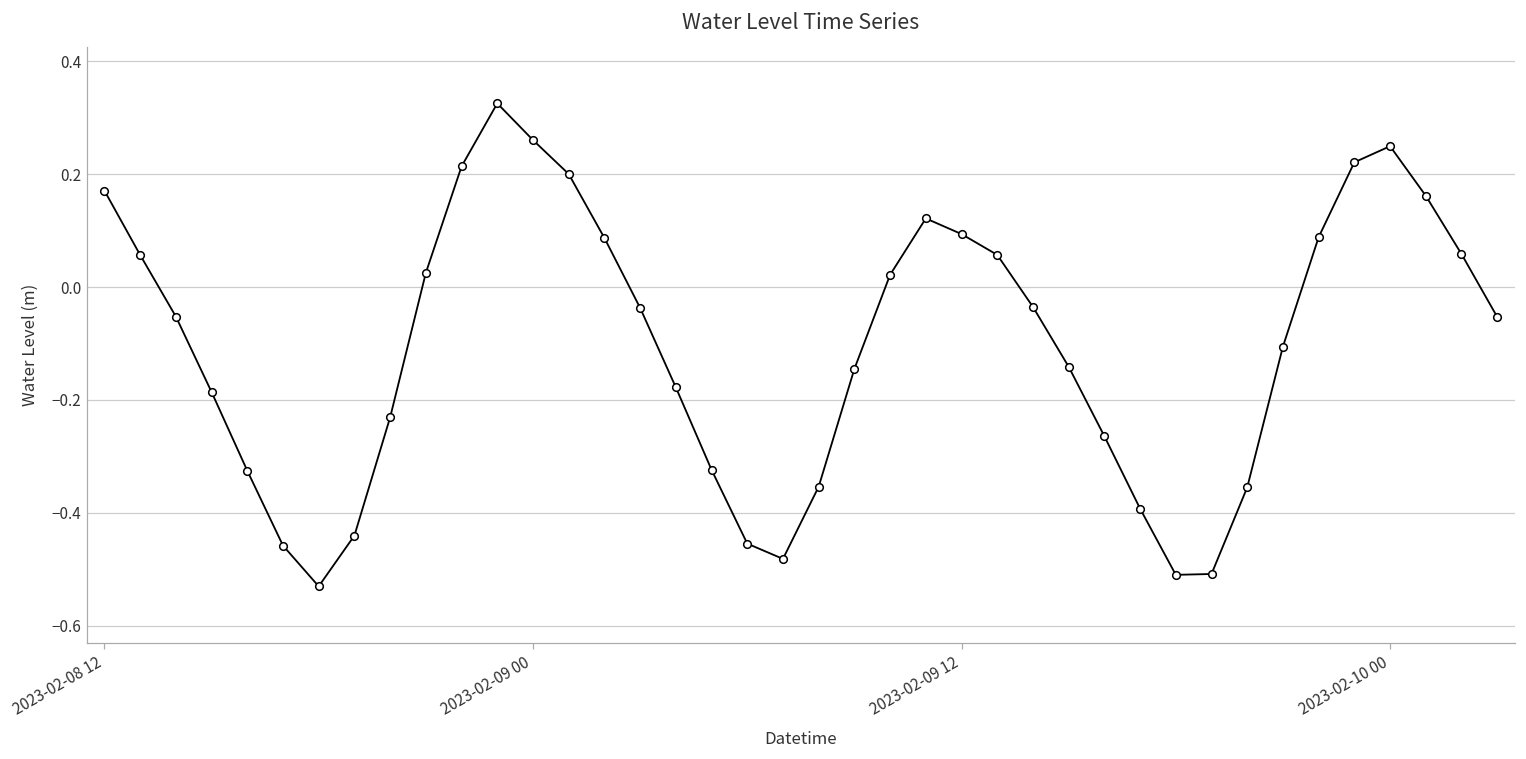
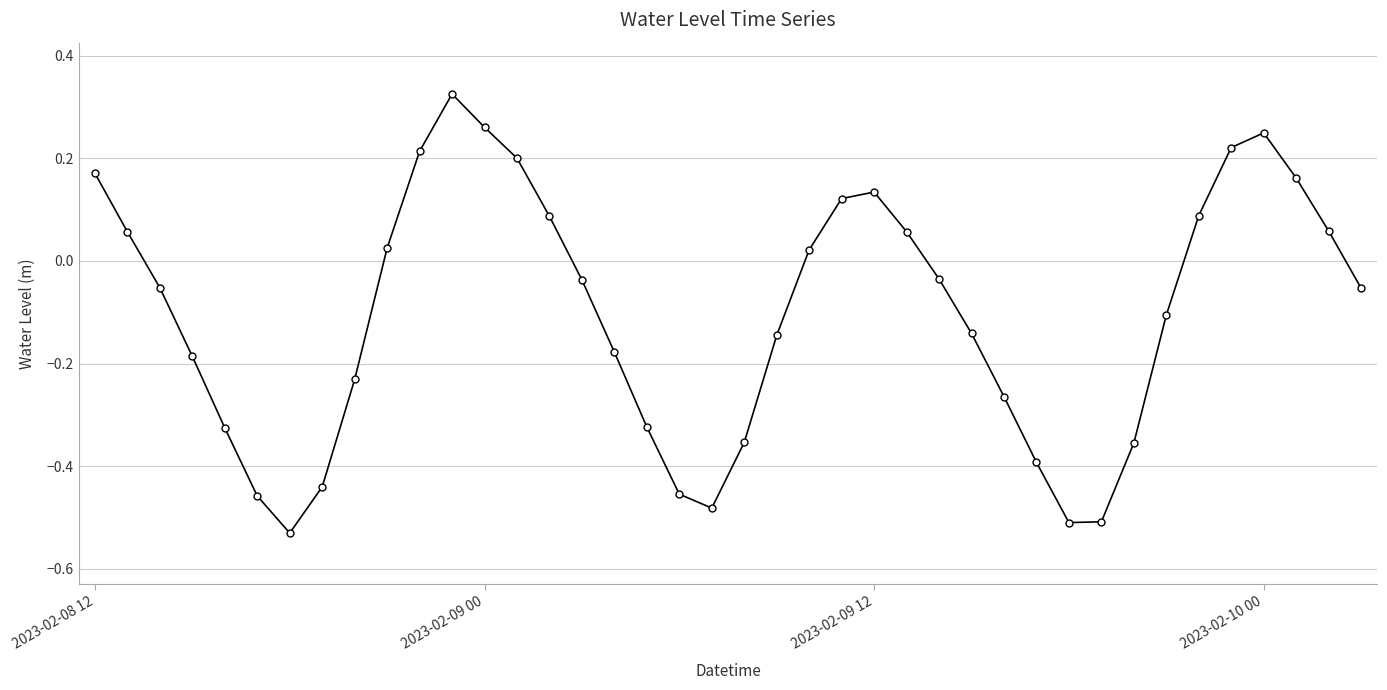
2023-02-09 12: 0.09 -> 0.13
